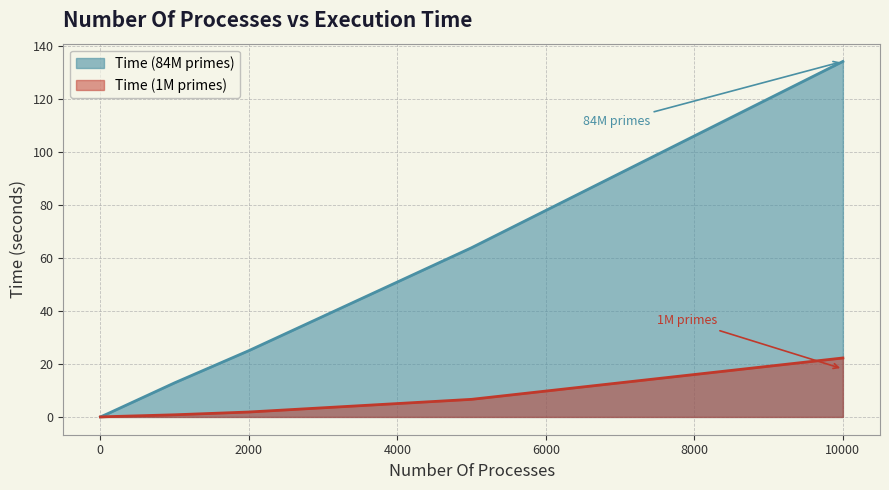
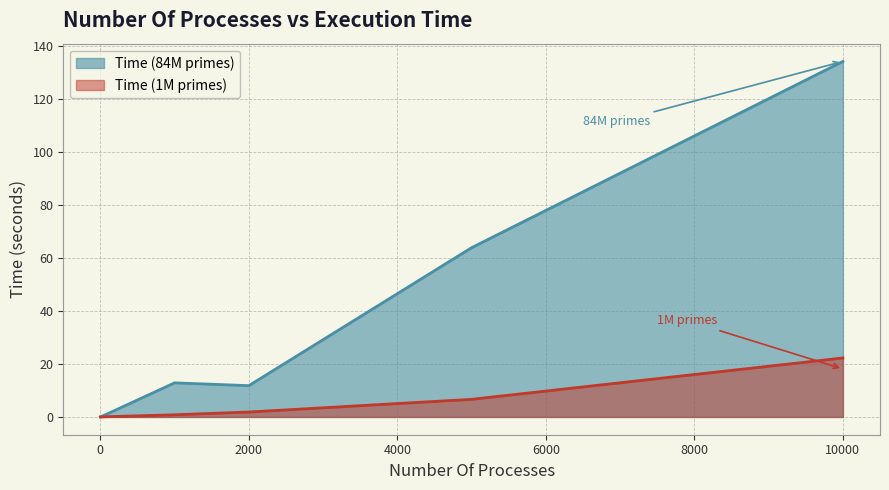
Time (84M primes), 2000: 25 -> 12
